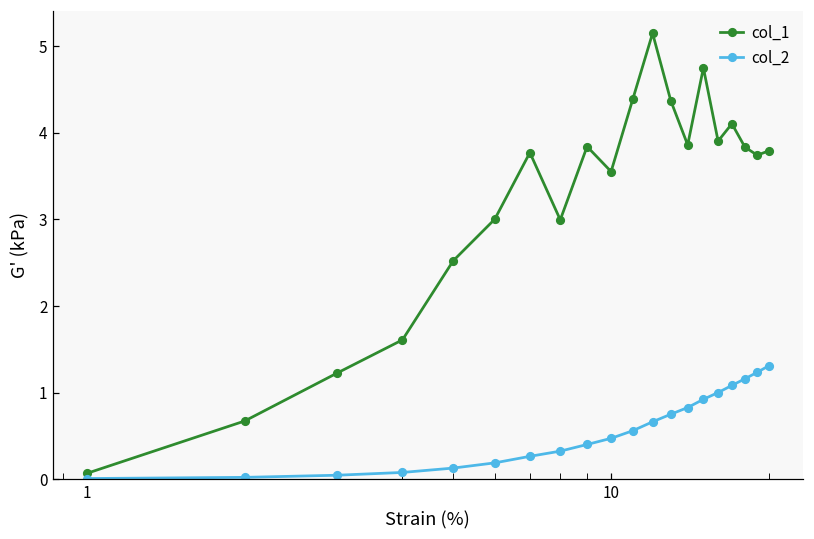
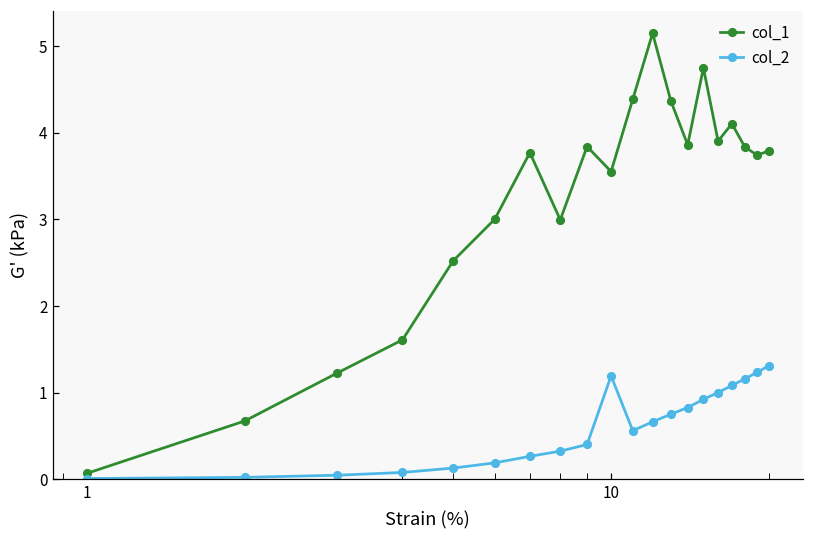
col_2, 10: 0.5 -> 1.2
